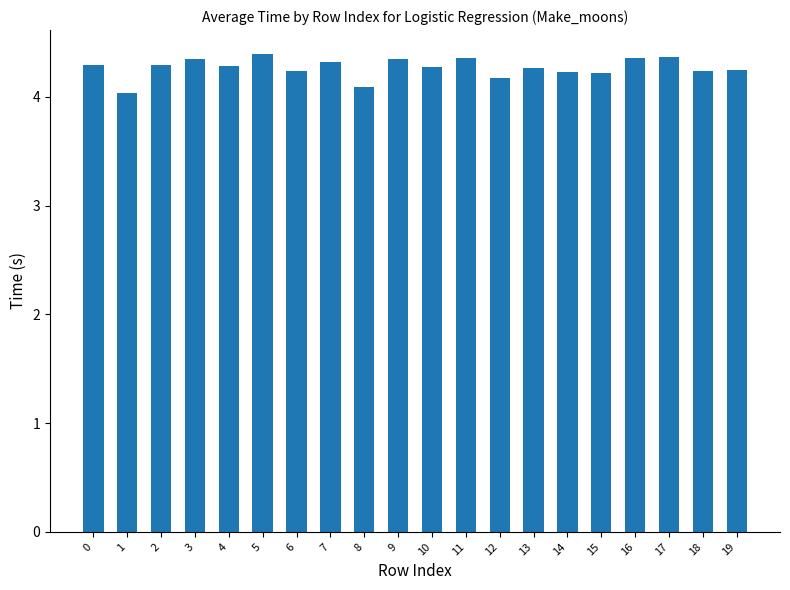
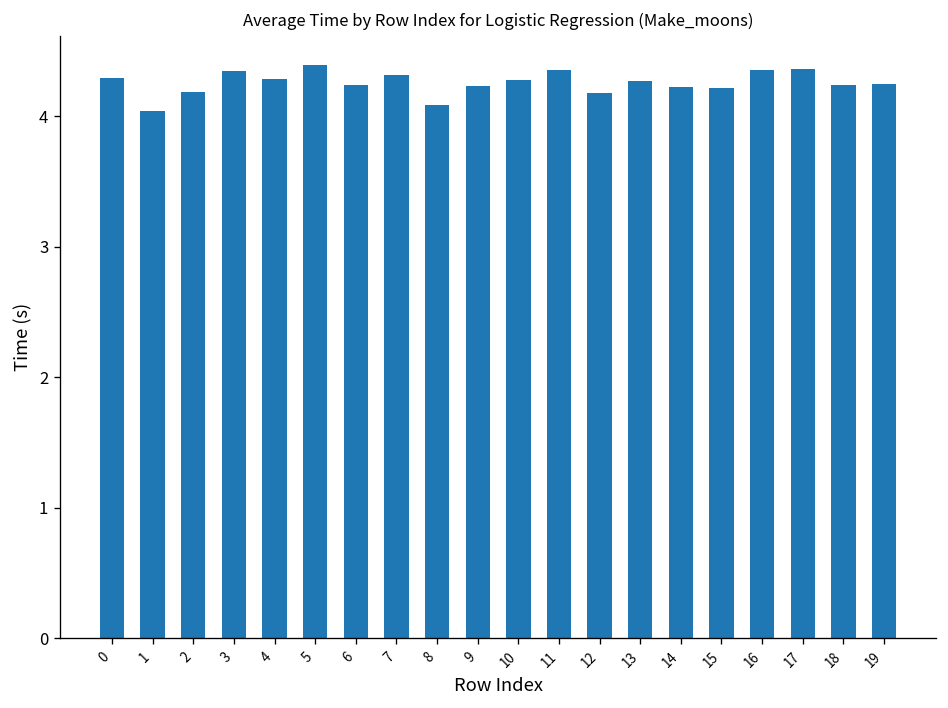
2: 4.29 -> 4.19
9: 4.34 -> 4.23
